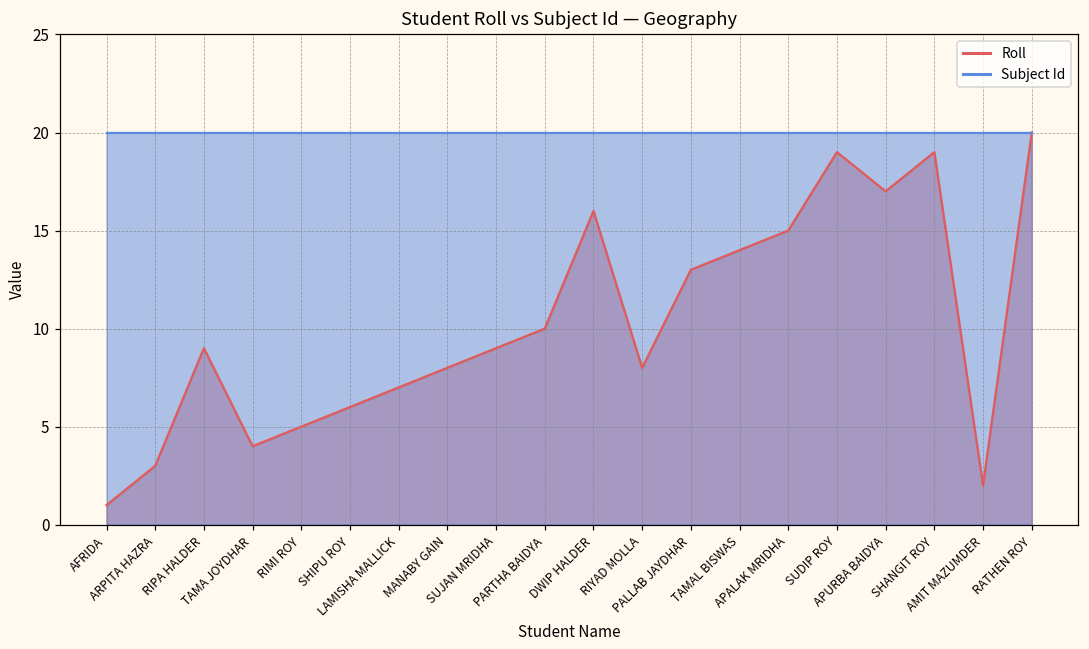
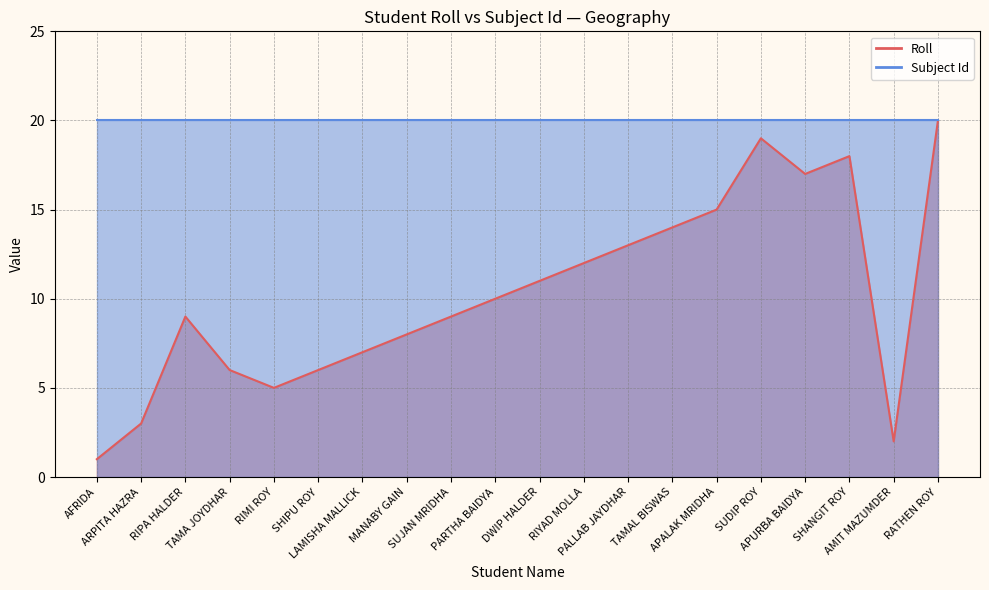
Roll, TAMA JOYDHAR: 4 -> 6
Roll, DWIP HALDER: 16 -> 11
Roll, RIYAD MOLLA: 8 -> 12
Roll, SHANGIT ROY: 19 -> 18
